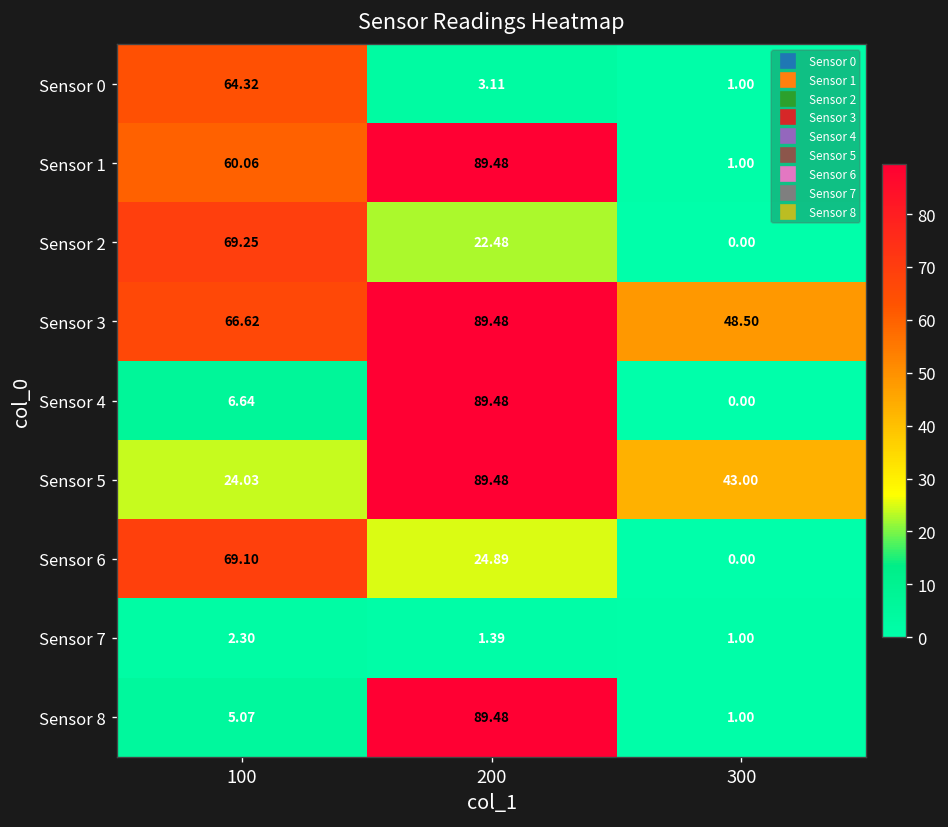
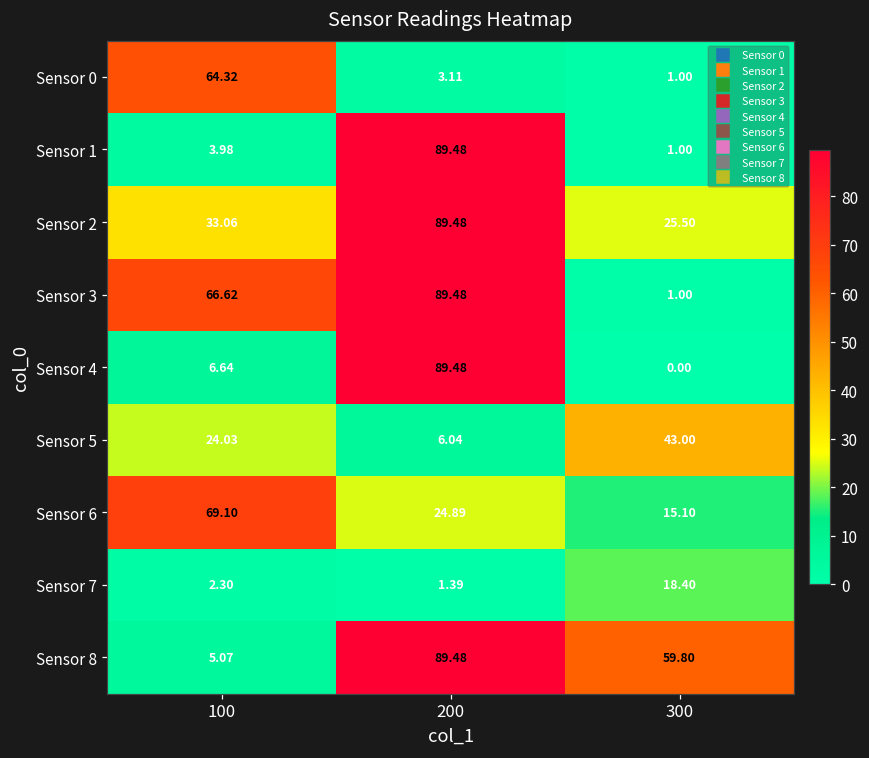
Sensor 1, 100: 60.06 -> 3.98
Sensor 2, 100: 69.25 -> 33.06
Sensor 2, 200: 22.48 -> 89.48
Sensor 2, 300: 0.00 -> 25.50
Sensor 3, 300: 48.50 -> 1.00
Sensor 5, 200: 89.48 -> 6.04
Sensor 6, 300: 0.00 -> 15.10
Sensor 7, 300: 1.00 -> 18.40
Sensor 8, 300: 1.00 -> 59.80
